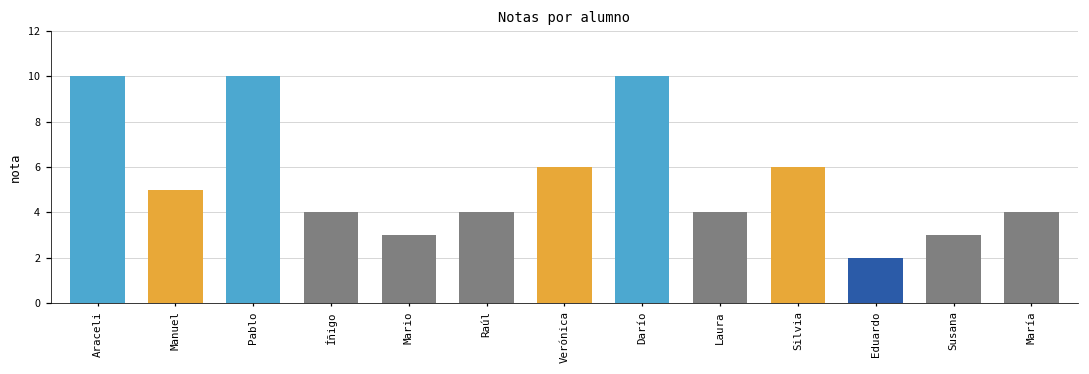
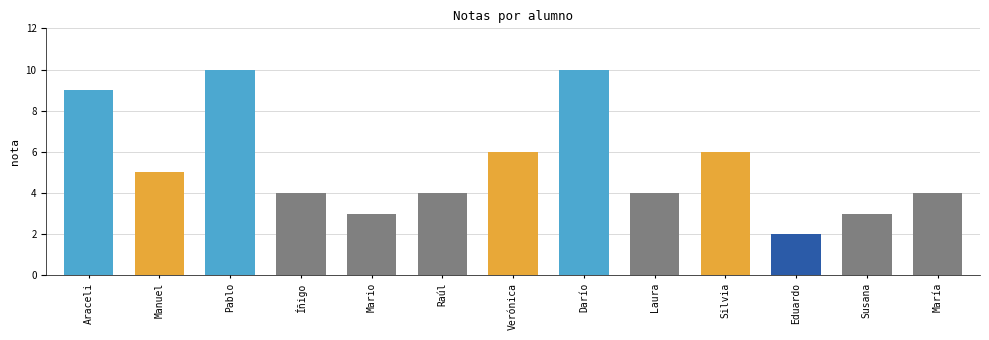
Araceli: 10 -> 9
